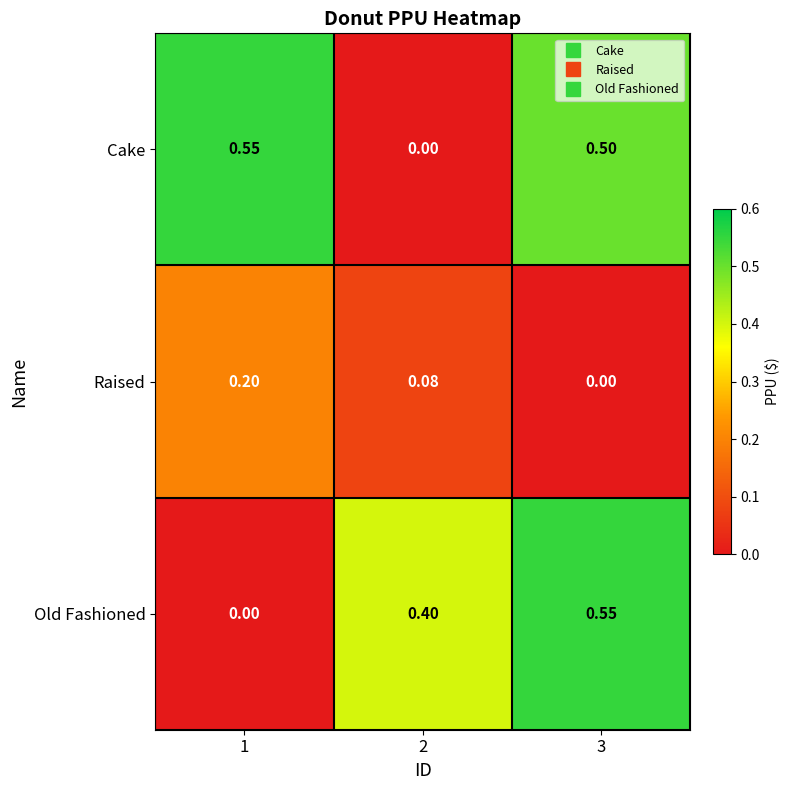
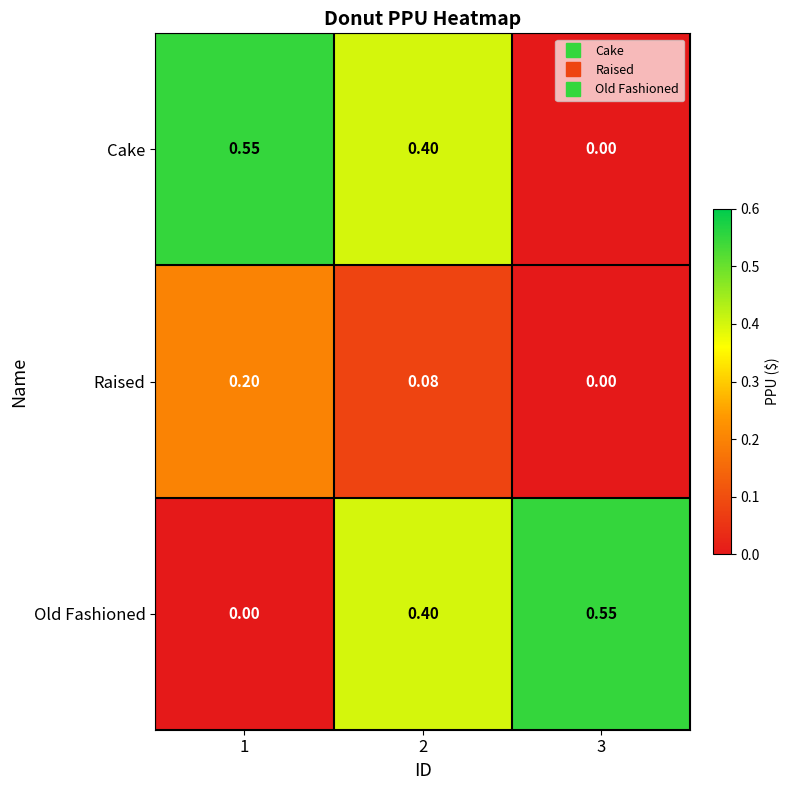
Cake, 2: 0.00 -> 0.40
Cake, 3: 0.50 -> 0.00
